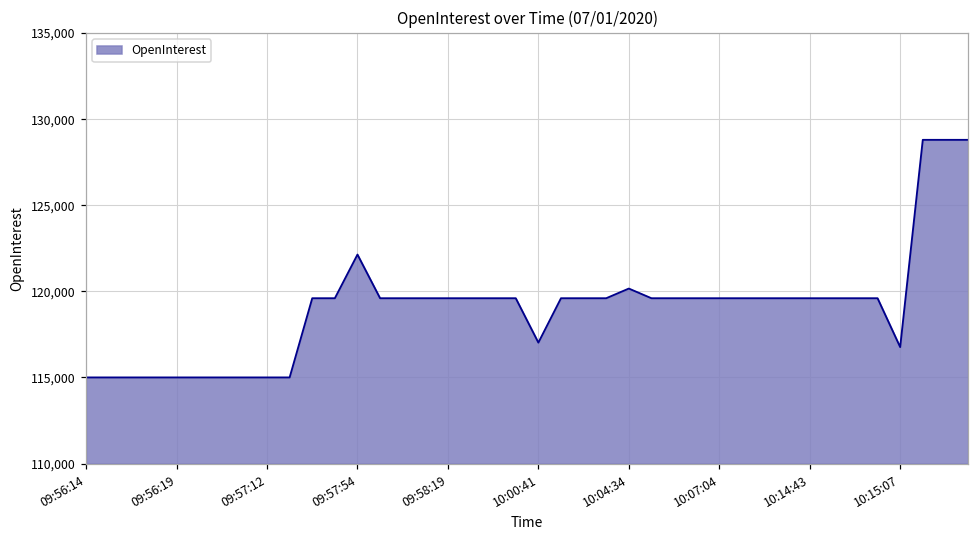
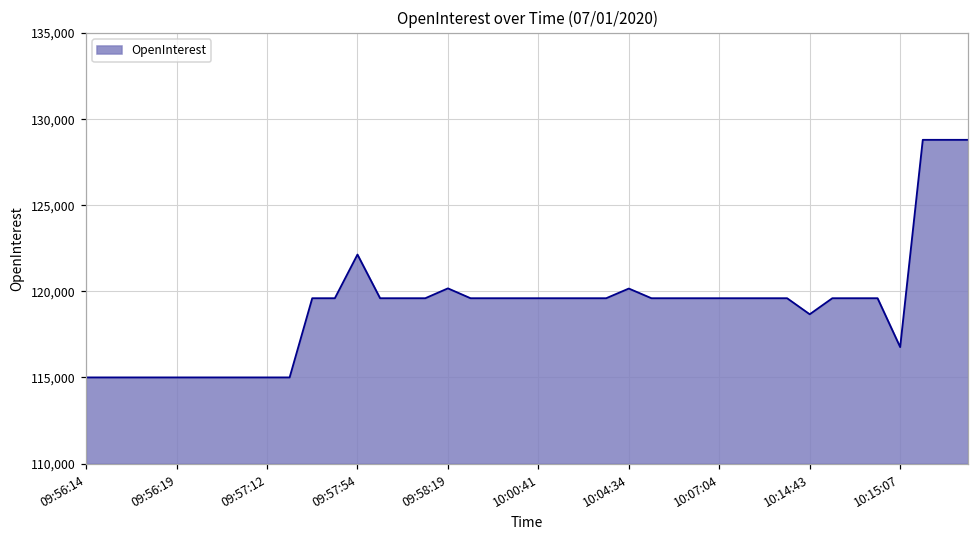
09:58:19: 119,600 -> 120,200
10:00:41: 117,000 -> 119,600
10:14:43: 119,600 -> 118,700
